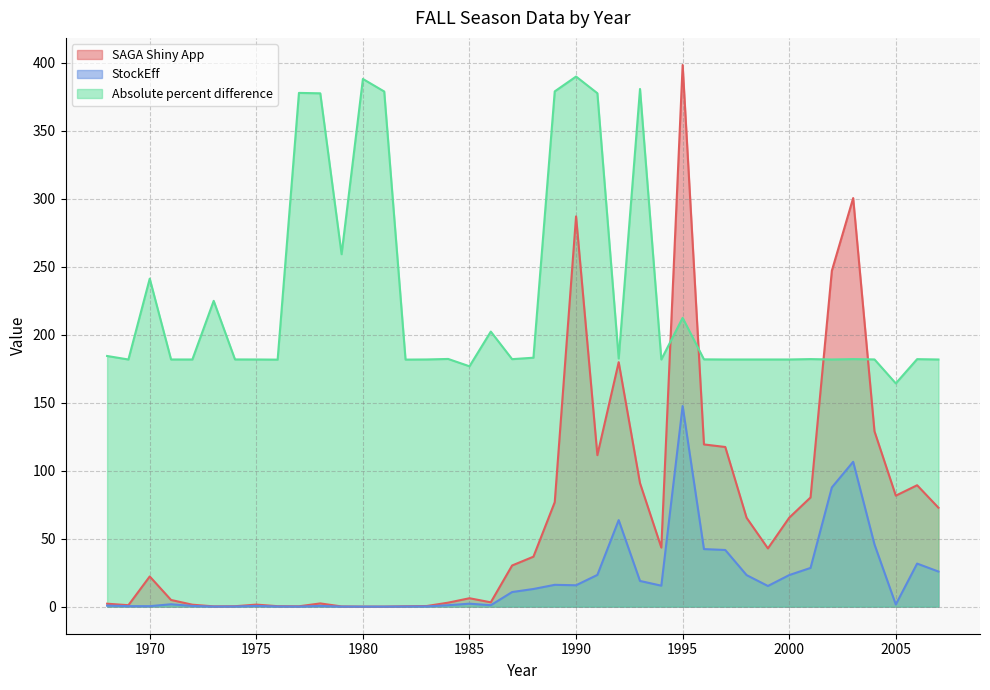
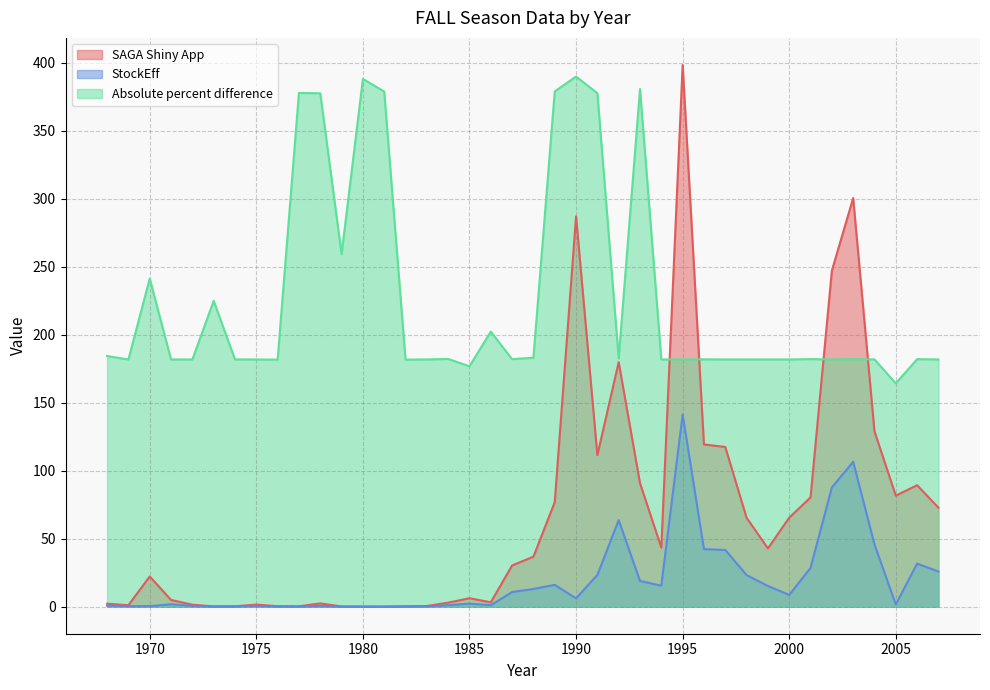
StockEff, 1990: 16 -> 6
StockEff, 1995: 148 -> 141
Absolute percent difference, 1995: 212 -> 182
StockEff, 2000: 23 -> 9
